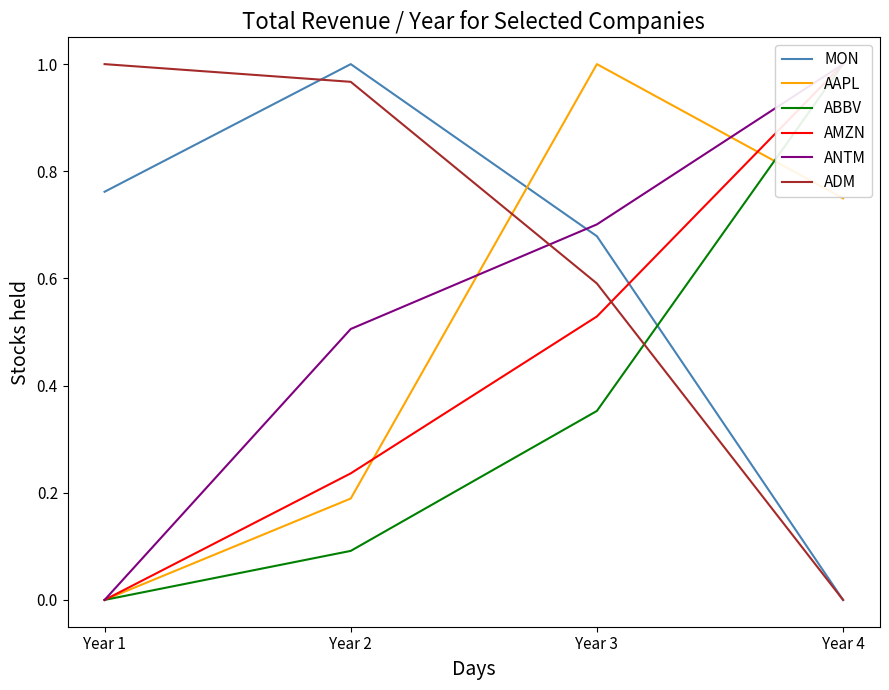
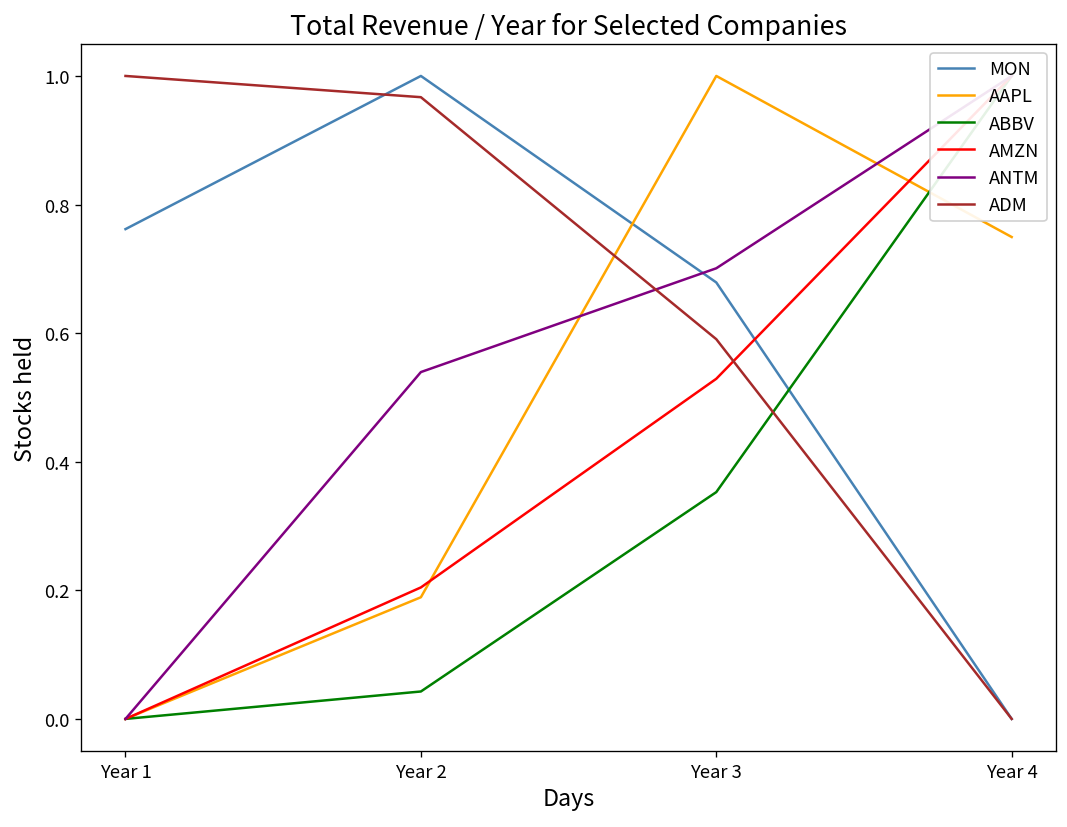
ABBV, Year 2: 0.09 -> 0.04
AMZN, Year 2: 0.24 -> 0.20
ANTM, Year 2: 0.51 -> 0.54
